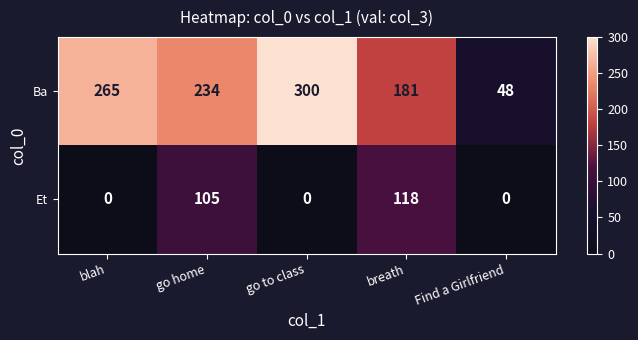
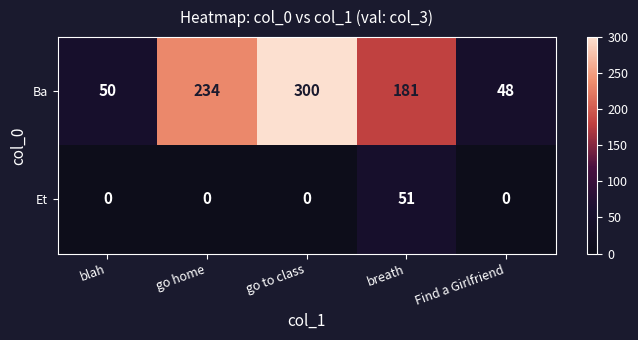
Ba, blah: 265 -> 50
Et, go home: 105 -> 0
Et, breath: 118 -> 51
